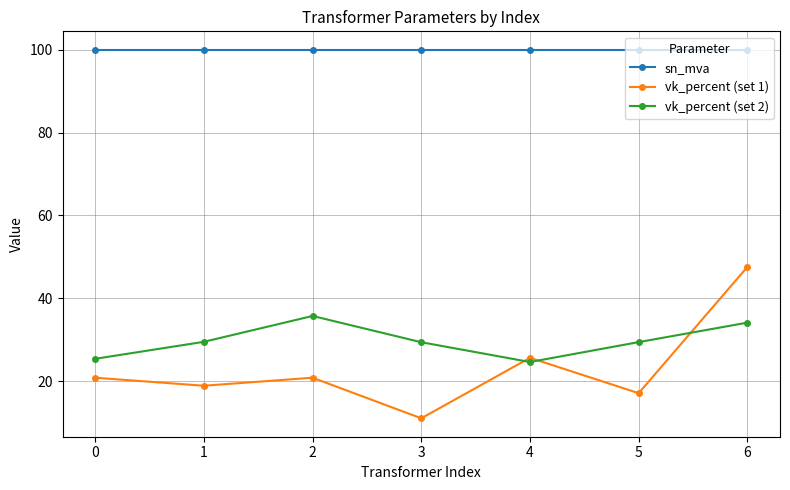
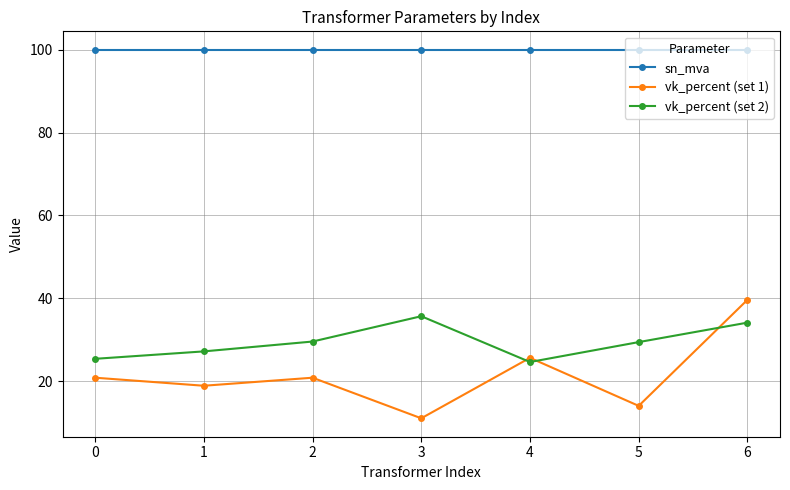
vk_percent (set 2), 1: 29 -> 27
vk_percent (set 2), 2: 36 -> 30
vk_percent (set 2), 3: 29 -> 36
vk_percent (set 1), 5: 17 -> 14
vk_percent (set 1), 6: 48 -> 40
